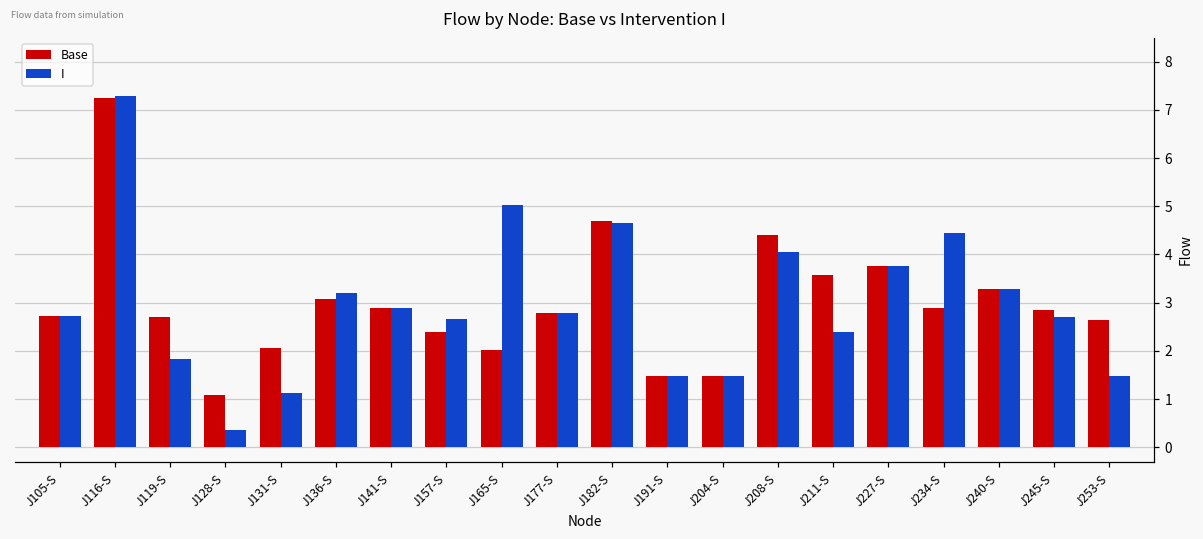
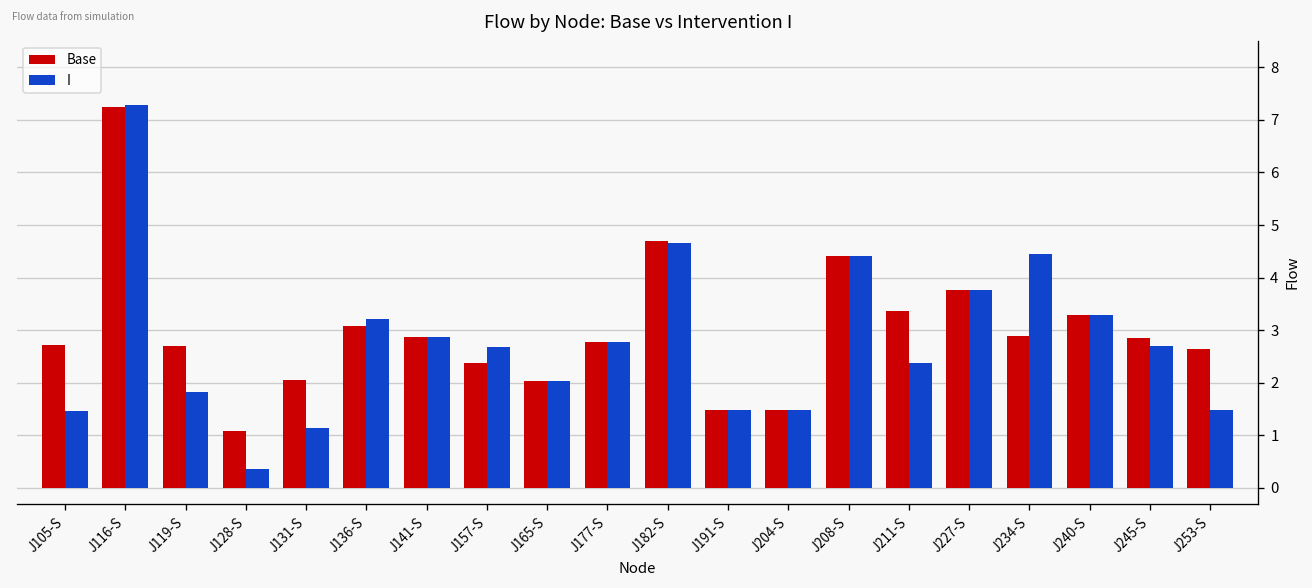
I, J105-S: 2.7 -> 1.5
I, J165-S: 5.0 -> 2.0
I, J208-S: 4.1 -> 4.4
Base, J211-S: 3.6 -> 3.4
